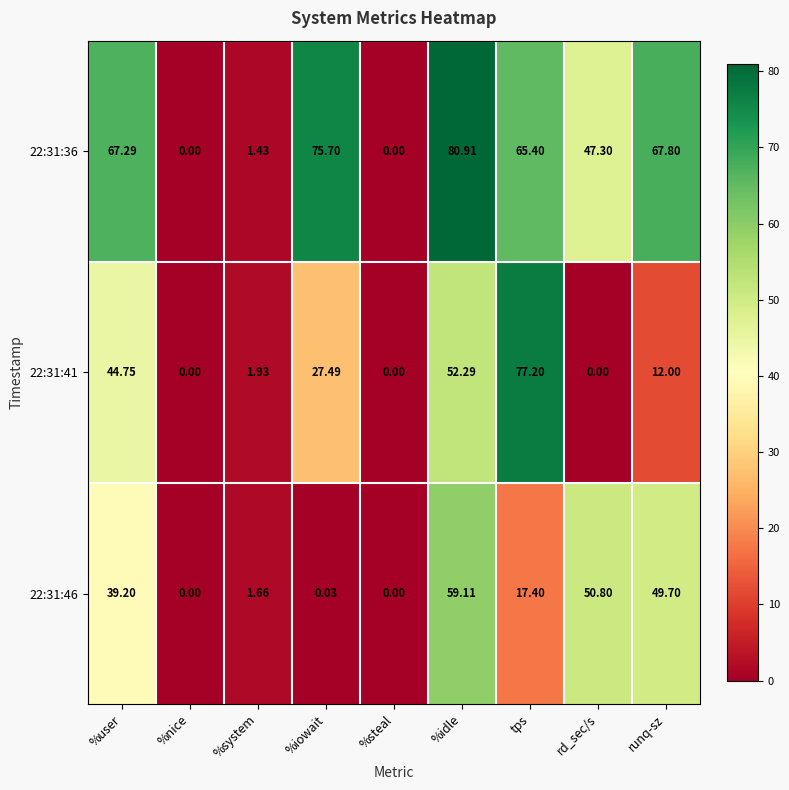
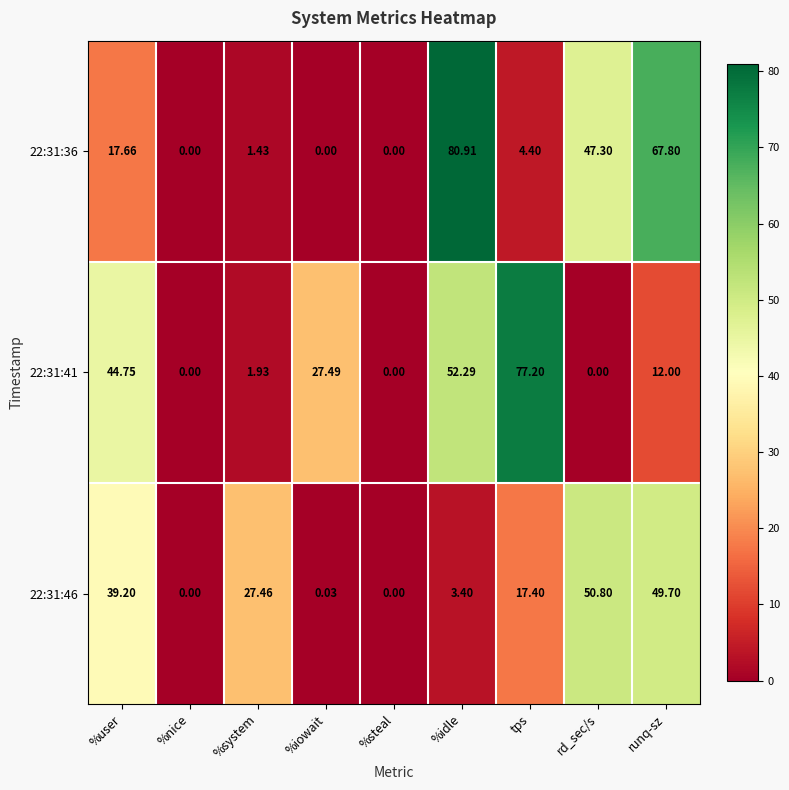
22:31:36, %user: 67.29 -> 17.66
22:31:36, %iowait: 75.70 -> 0.00
22:31:36, tps: 65.40 -> 4.40
22:31:46, %system: 1.66 -> 27.46
22:31:46, %idle: 59.11 -> 3.40
